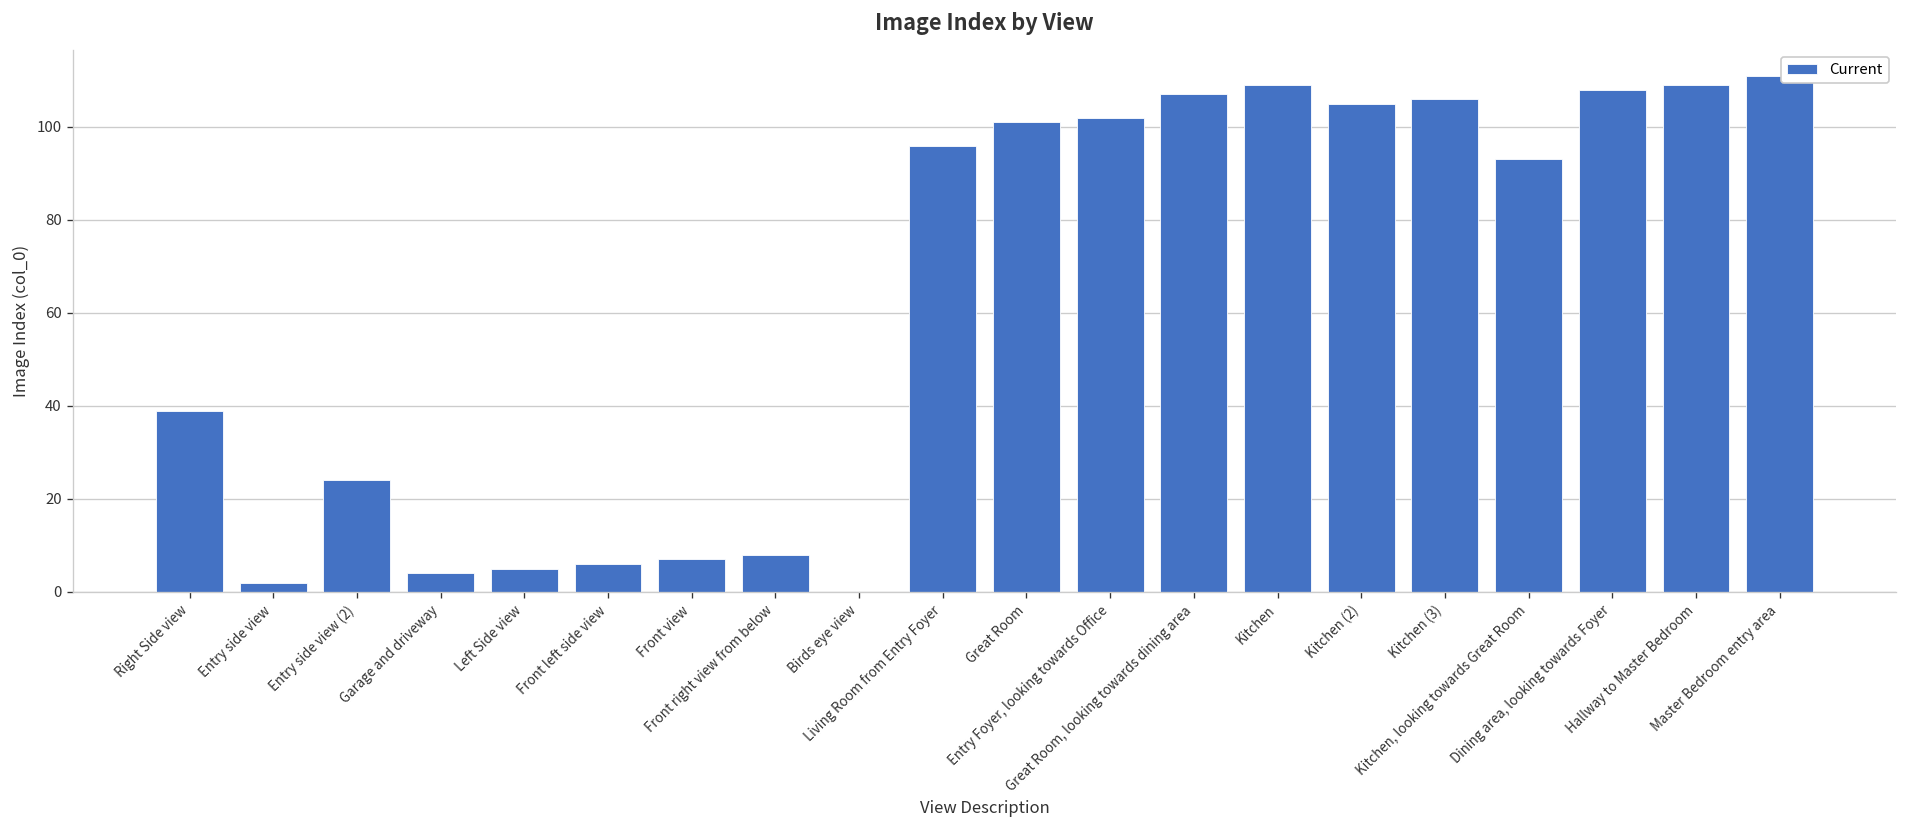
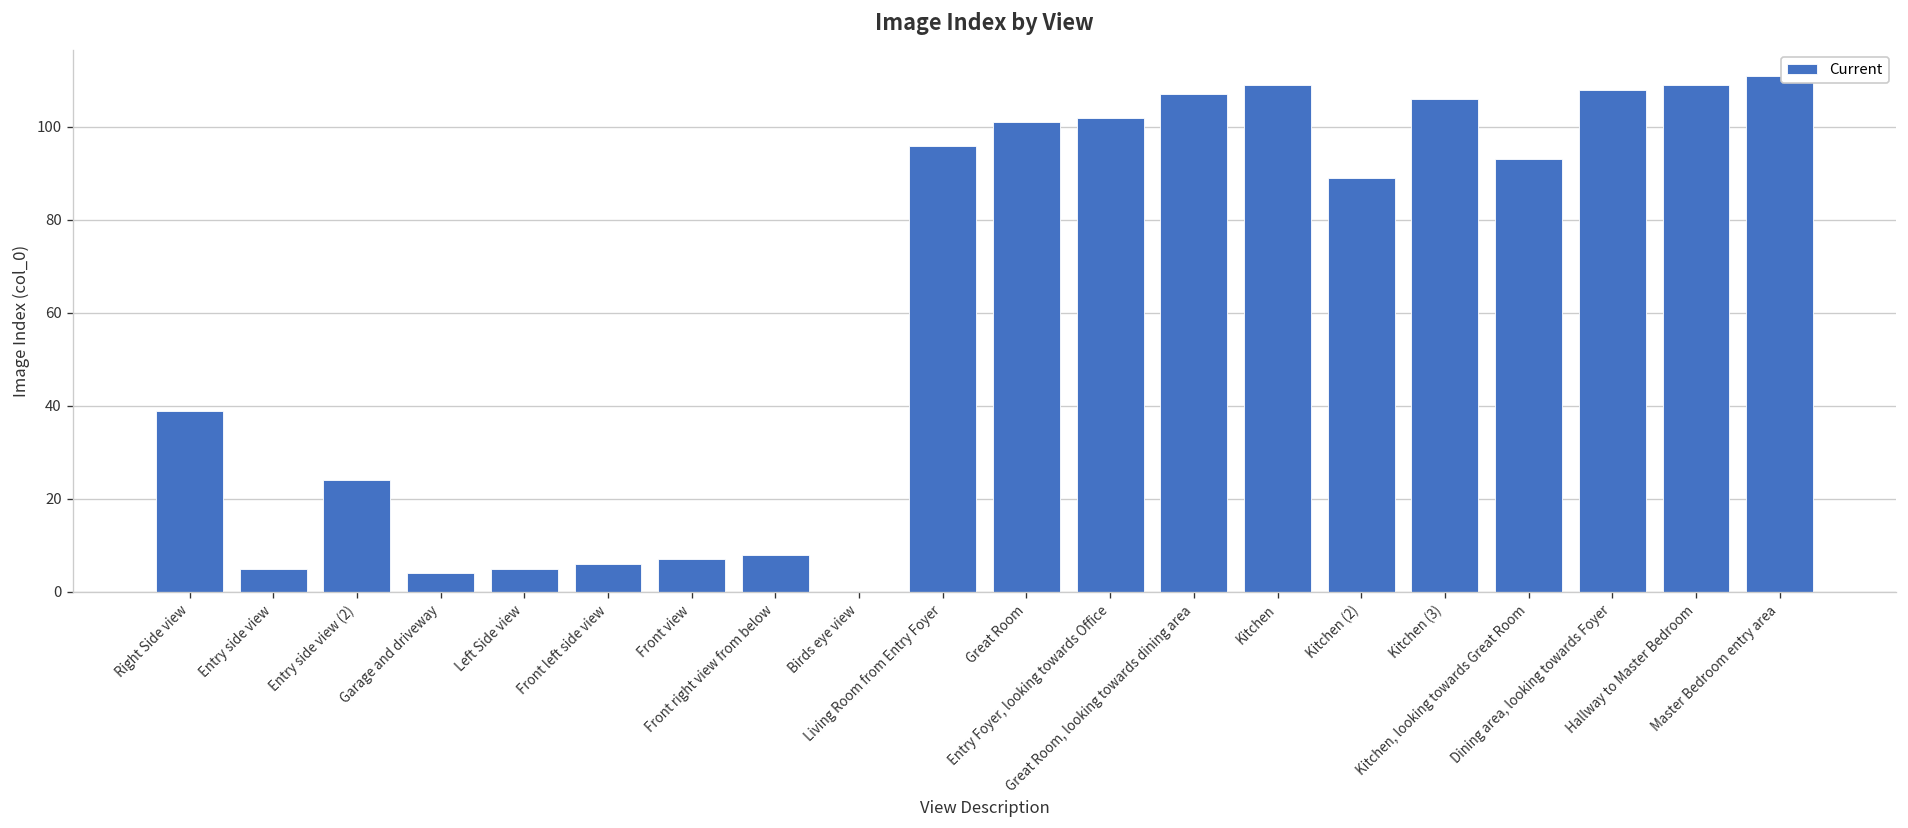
Entry side view: 2 -> 5
Kitchen (2): 105 -> 89
